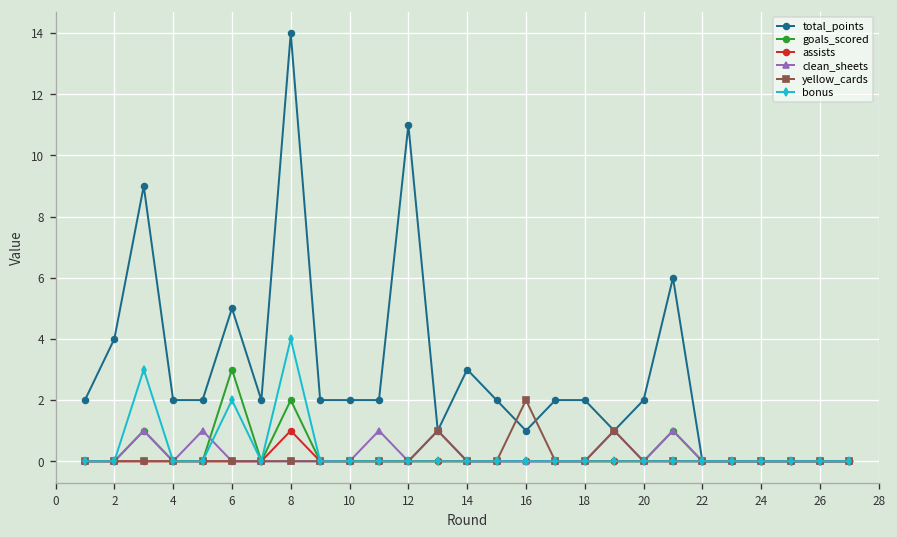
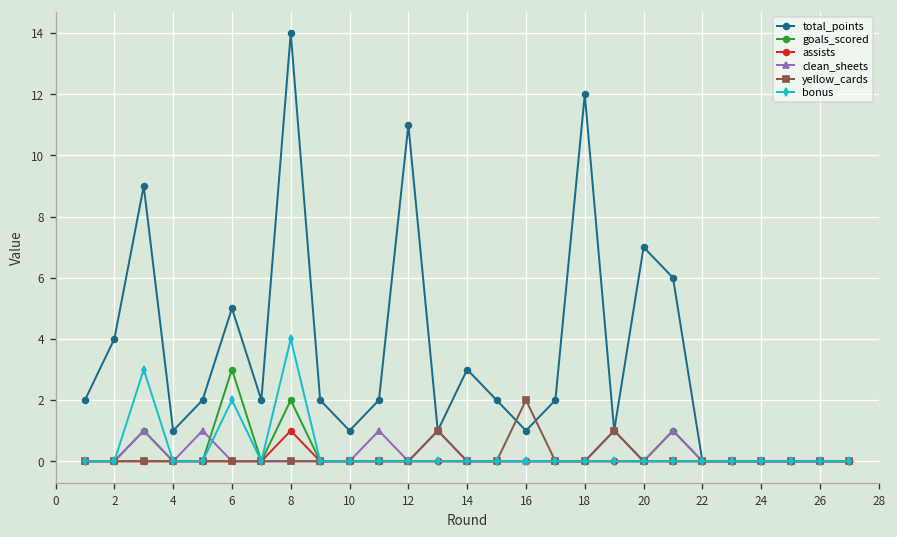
total_points, 4: 2 -> 1
total_points, 10: 2 -> 1
total_points, 18: 2 -> 12
total_points, 20: 2 -> 7
